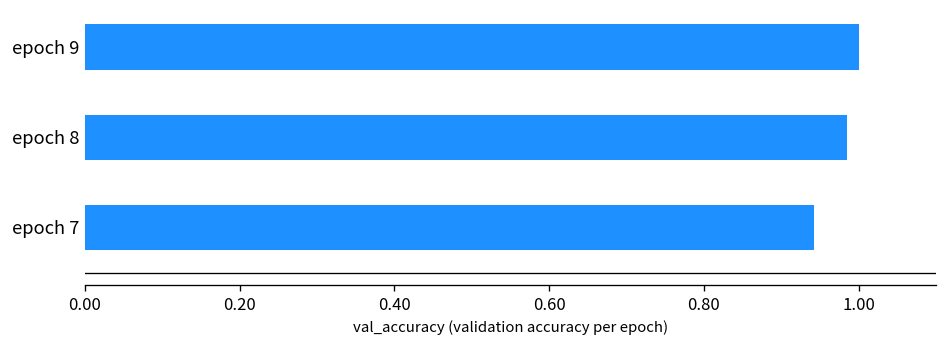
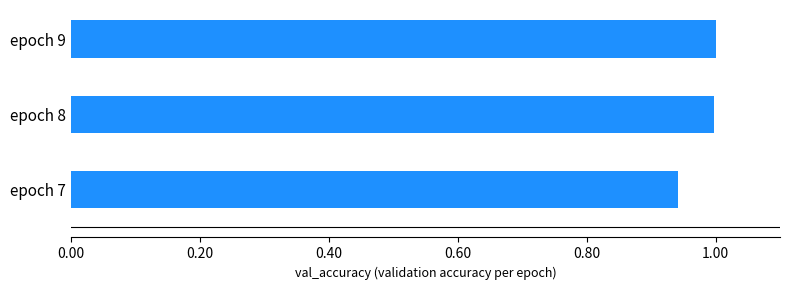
epoch 8: 0.99 -> 1.00
